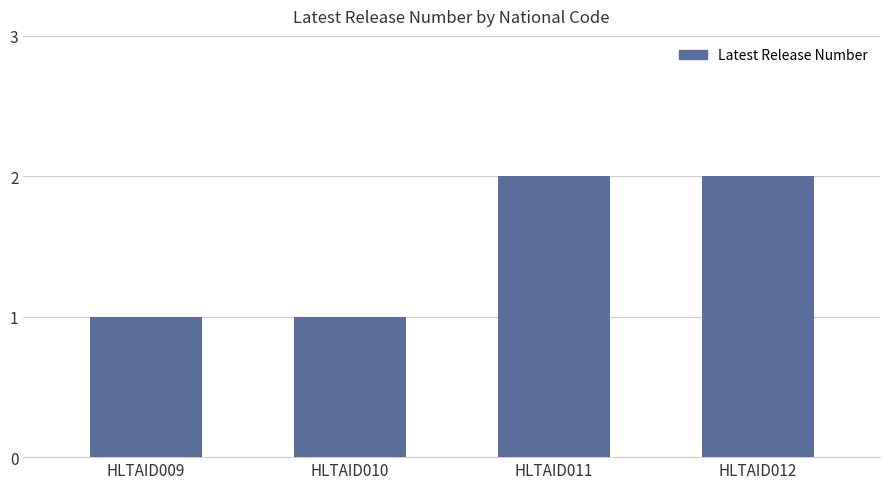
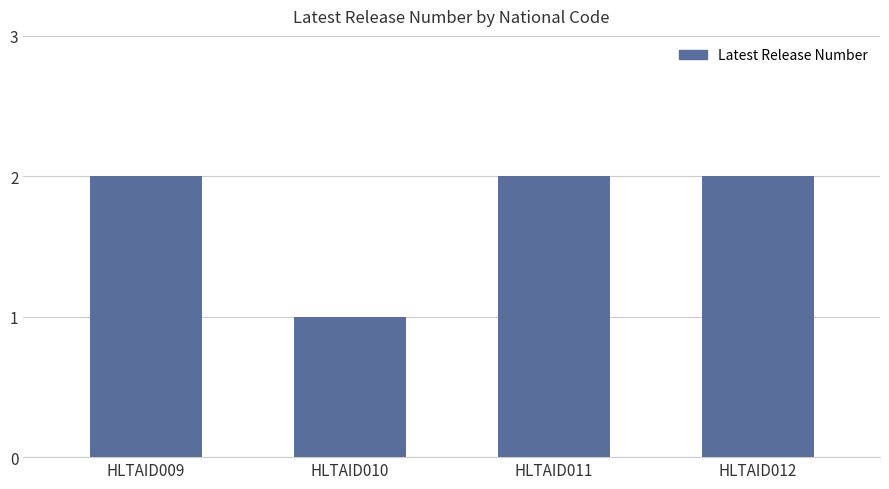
HLTAID009: 1 -> 2
